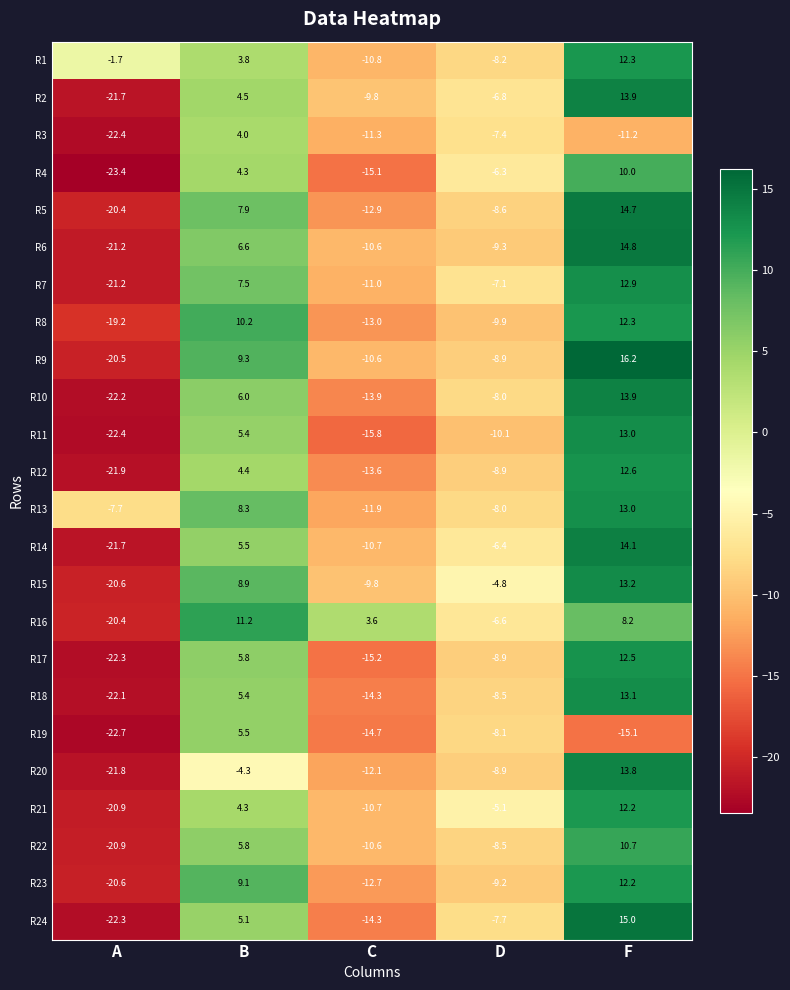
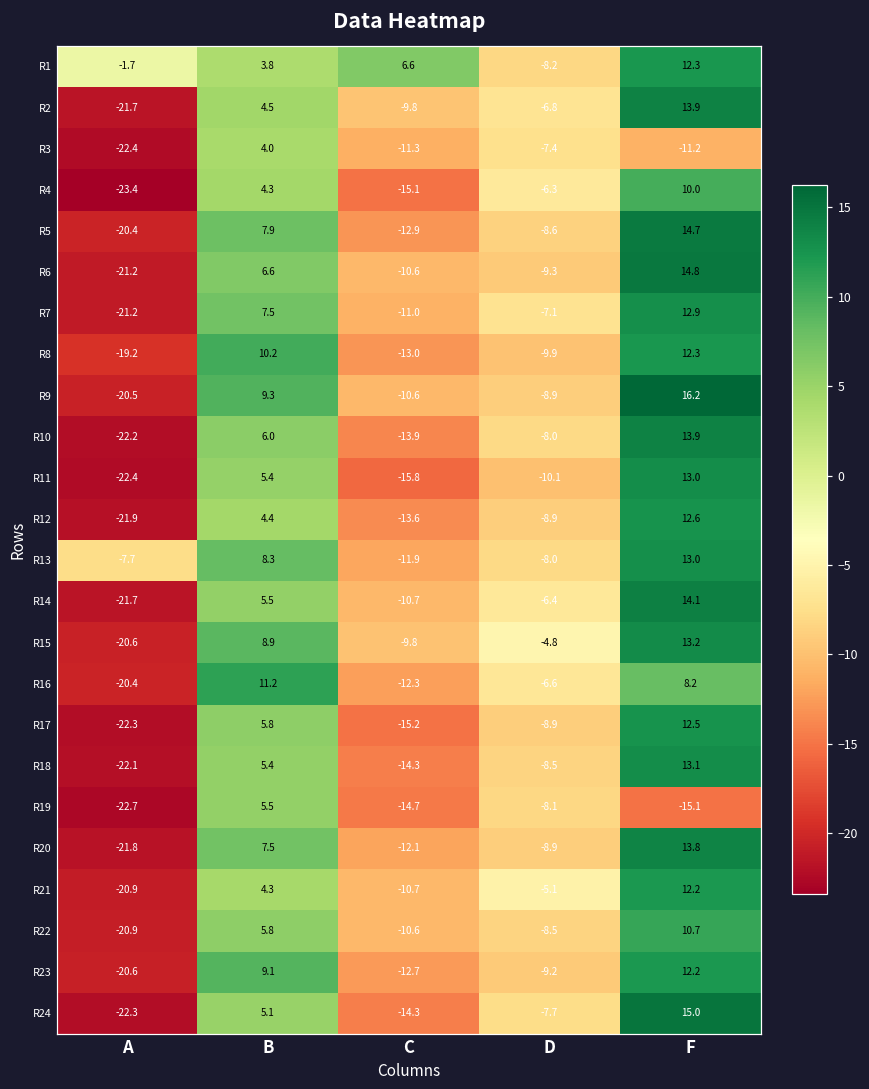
R1, C: -10.8 -> 6.6
R16, C: 3.6 -> -12.3
R20, B: -4.3 -> 7.5
